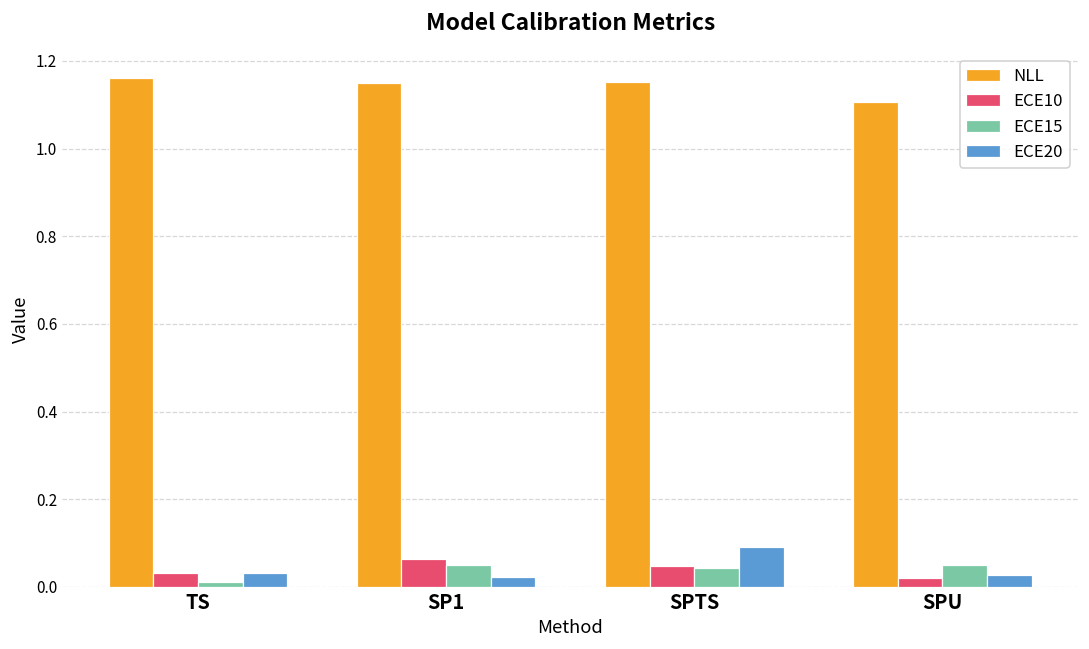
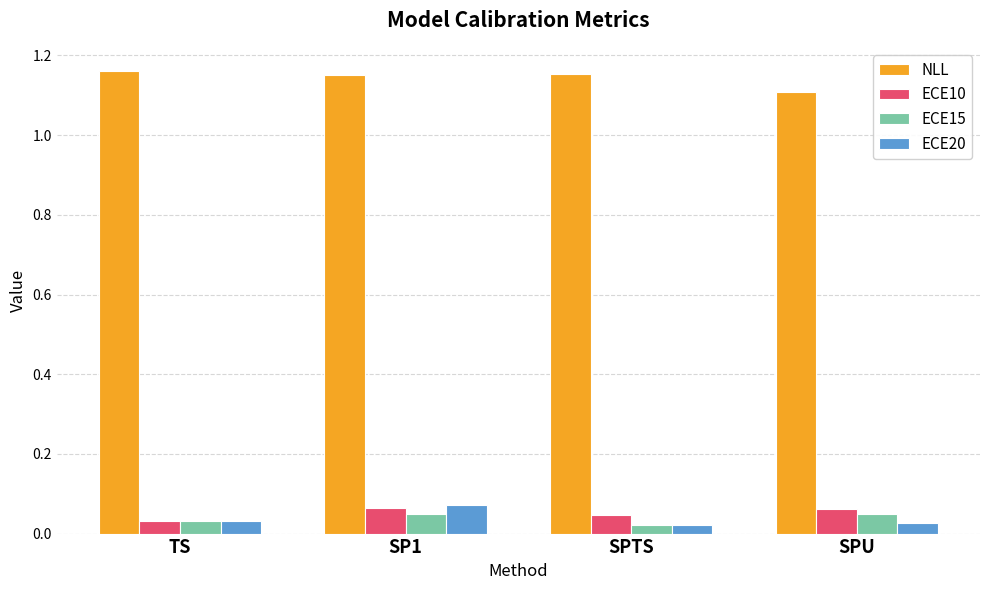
ECE15, TS: 0.01 -> 0.03
ECE20, SP1: 0.02 -> 0.07
ECE15, SPTS: 0.04 -> 0.02
ECE20, SPTS: 0.09 -> 0.02
ECE10, SPU: 0.02 -> 0.06
